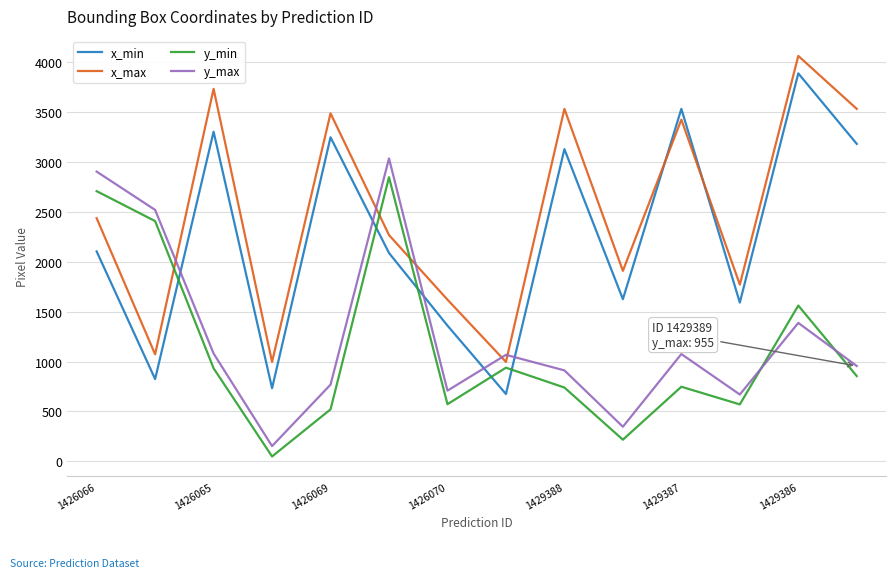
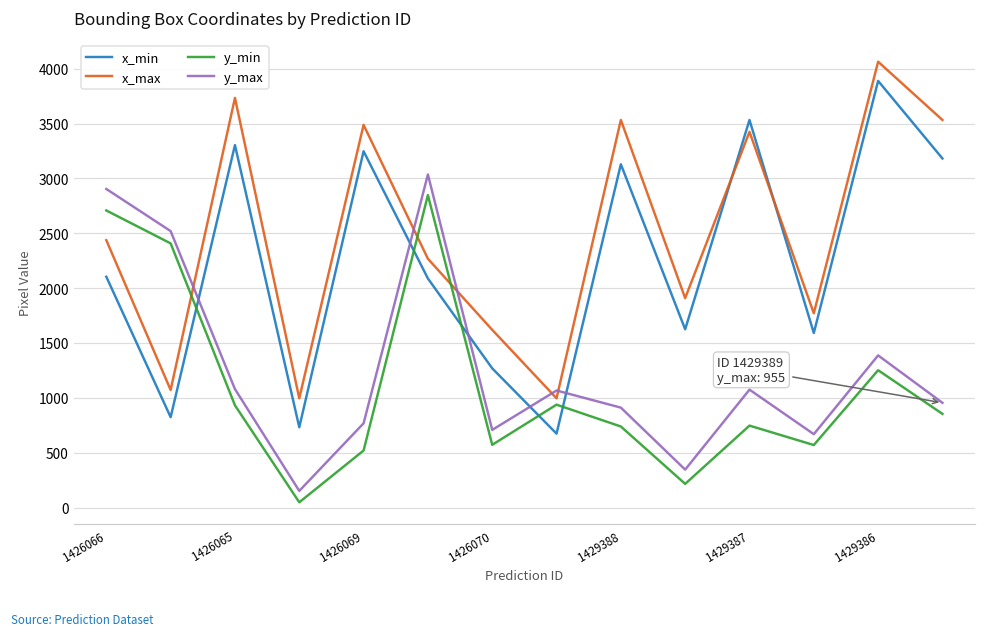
x_min, 1426070: 1400 -> 1300
y_min, 1429386: 1600 -> 1300
